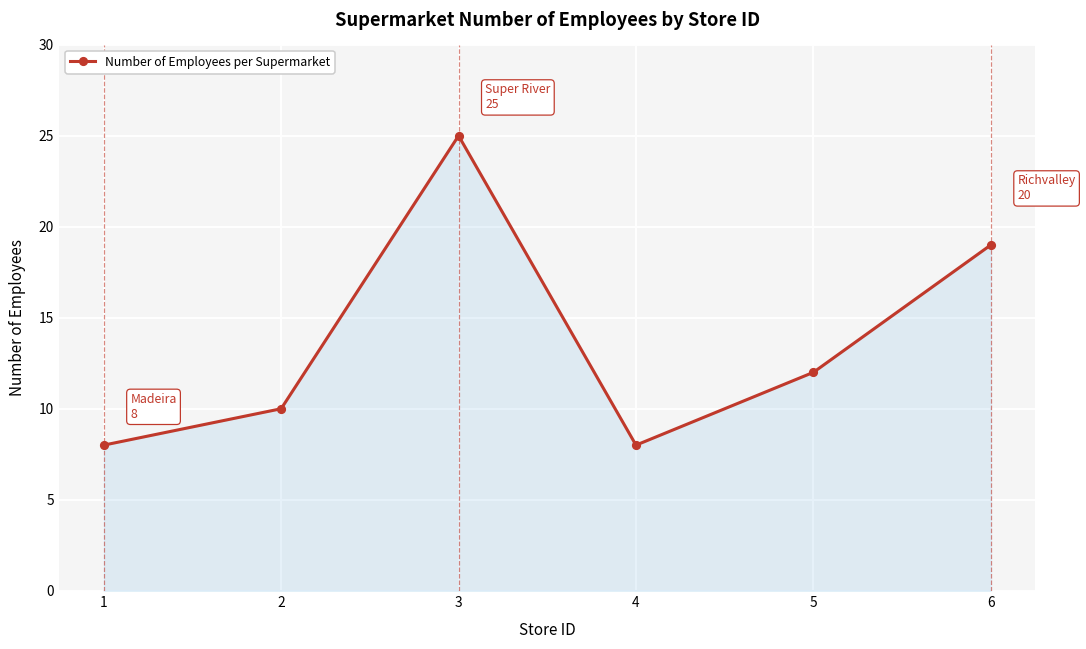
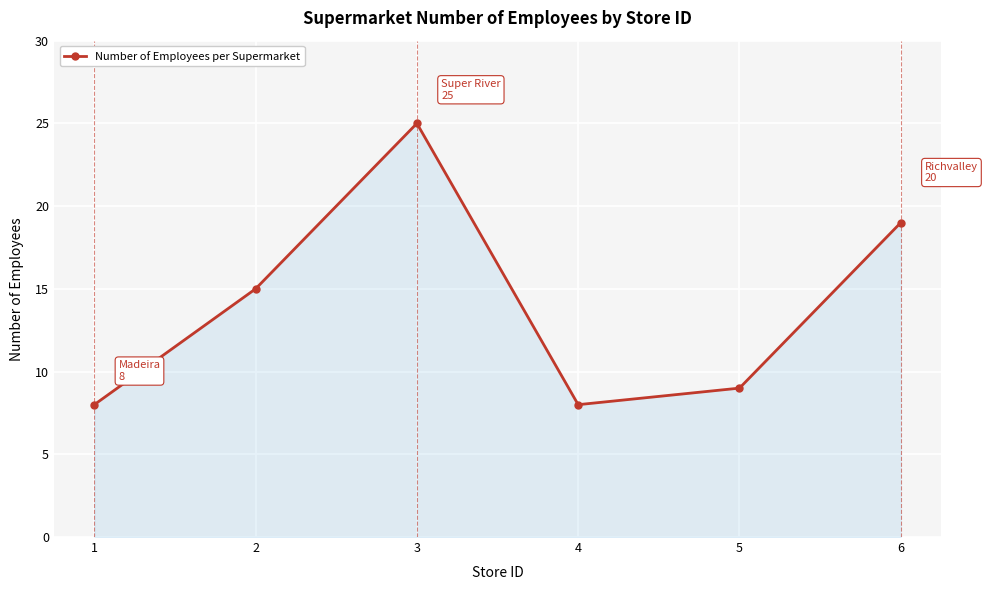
2: 10 -> 15
5: 12 -> 9
